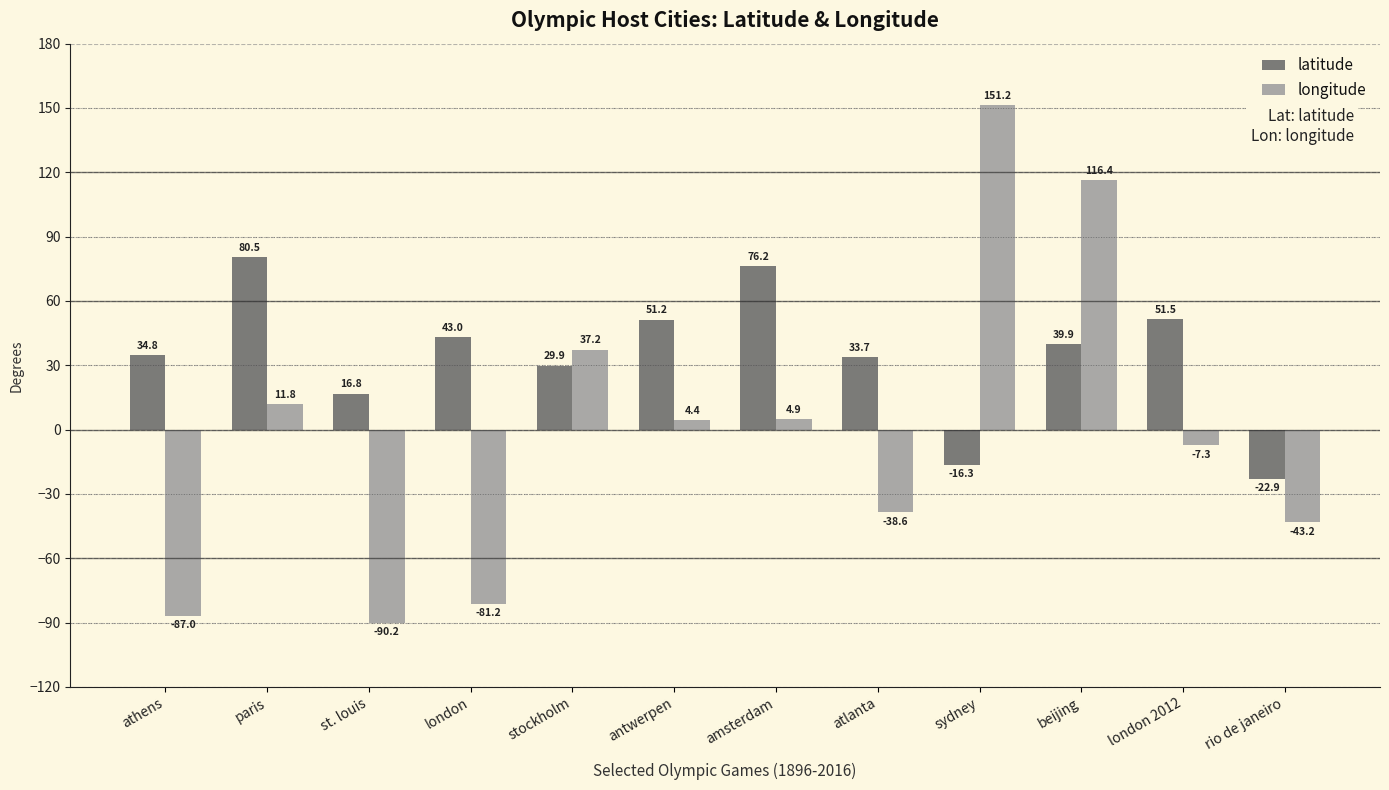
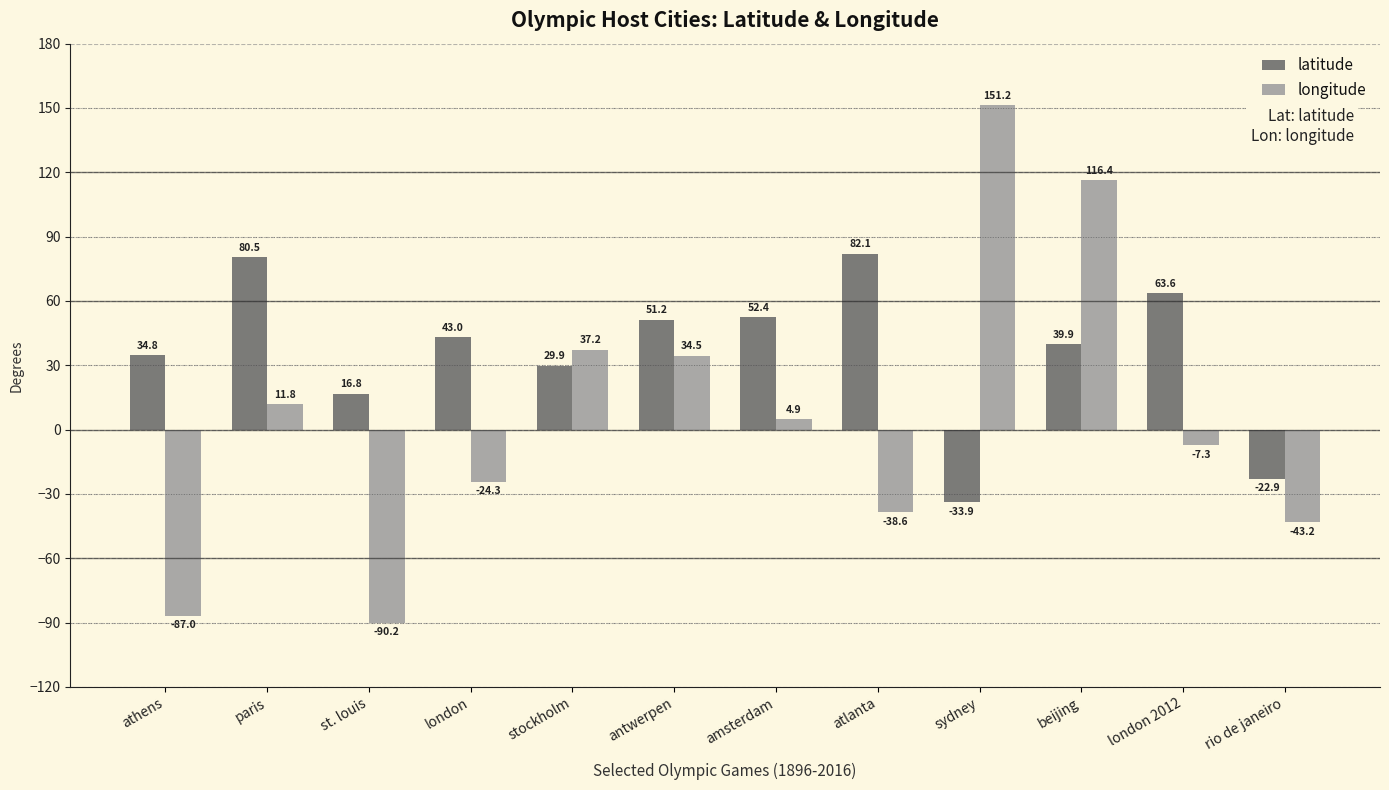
longitude, london: -81.2 -> -24.3
longitude, antwerpen: 4.4 -> 34.5
latitude, amsterdam: 76.2 -> 52.4
latitude, atlanta: 33.7 -> 82.1
latitude, sydney: -16.3 -> -33.9
latitude, london 2012: 51.5 -> 63.6
